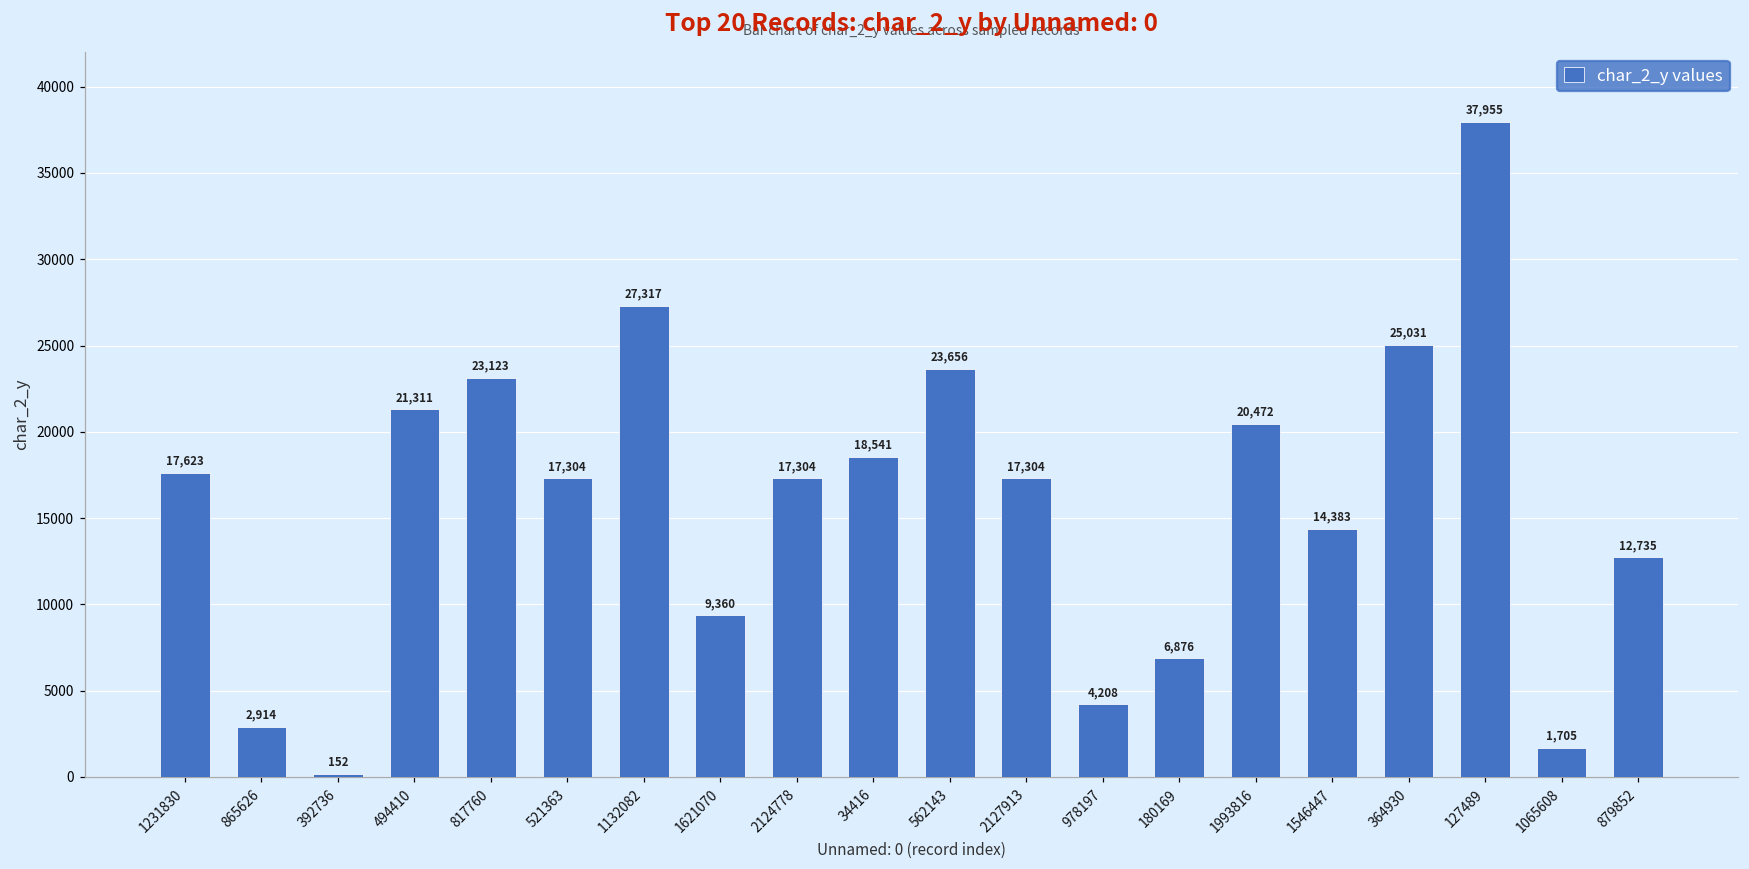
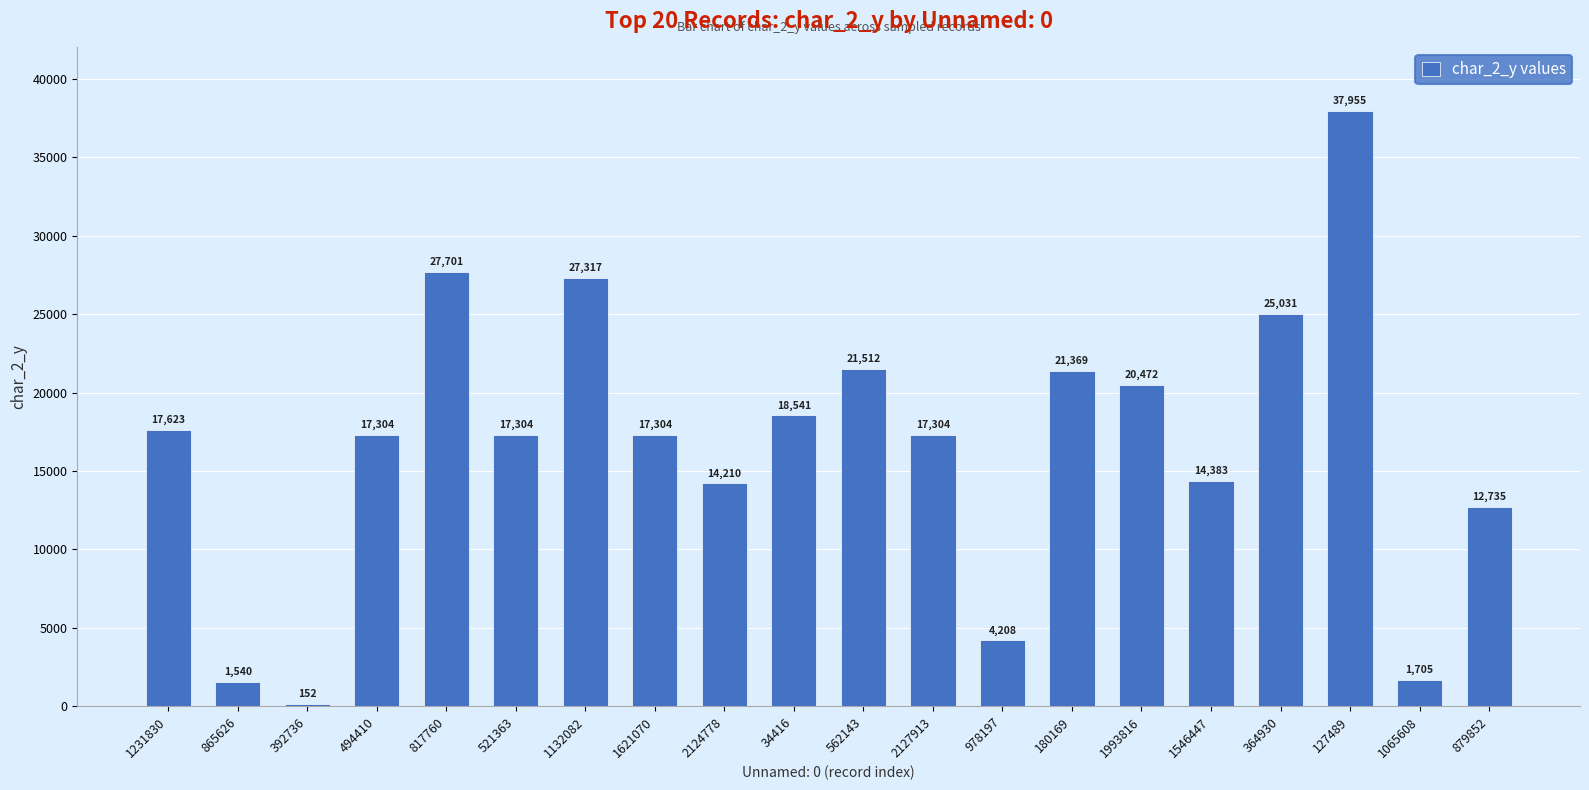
865626: 2,914 -> 1,540
494410: 21,311 -> 17,304
817760: 23,123 -> 27,701
1621070: 9,360 -> 17,304
2124778: 17,304 -> 14,210
562143: 23,656 -> 21,512
180169: 6,876 -> 21,369
